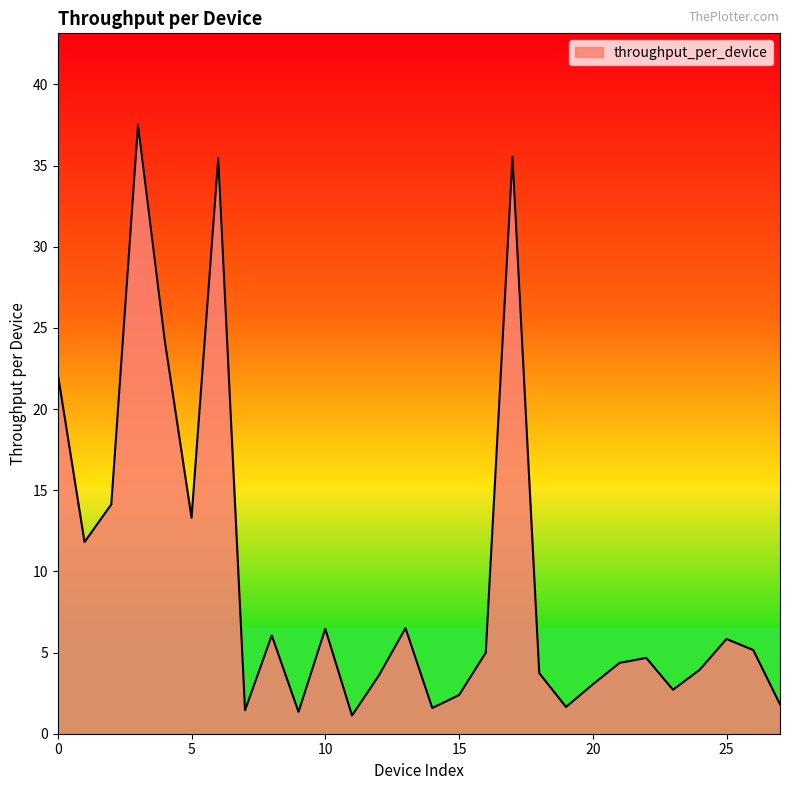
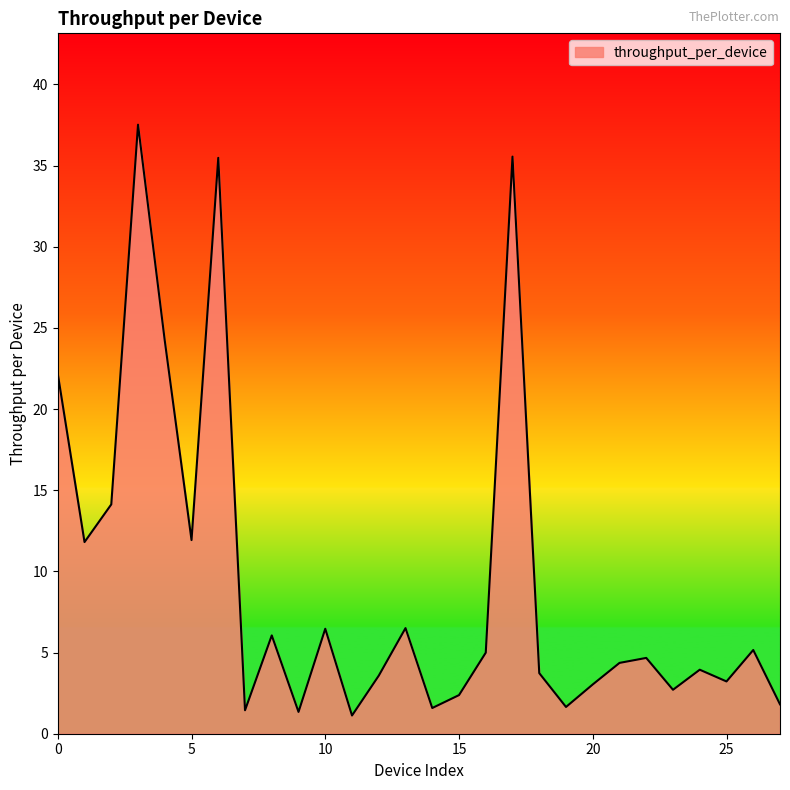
5: 13.3 -> 11.9
25: 5.8 -> 3.2
